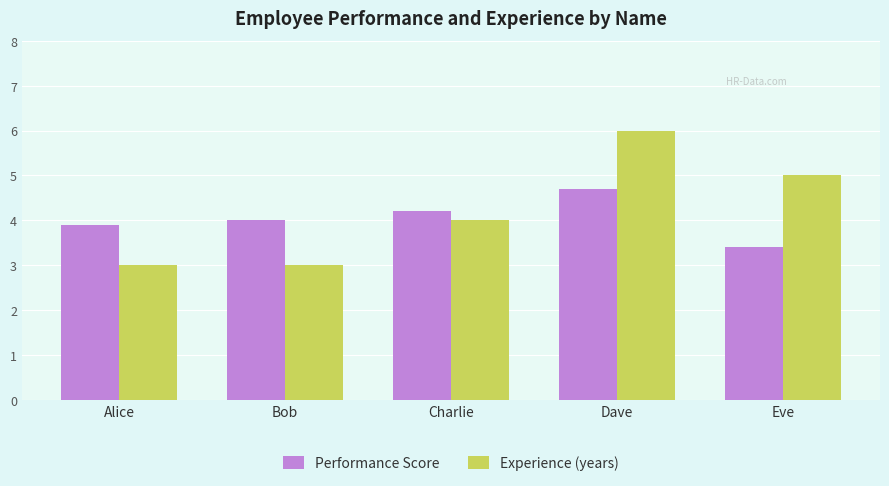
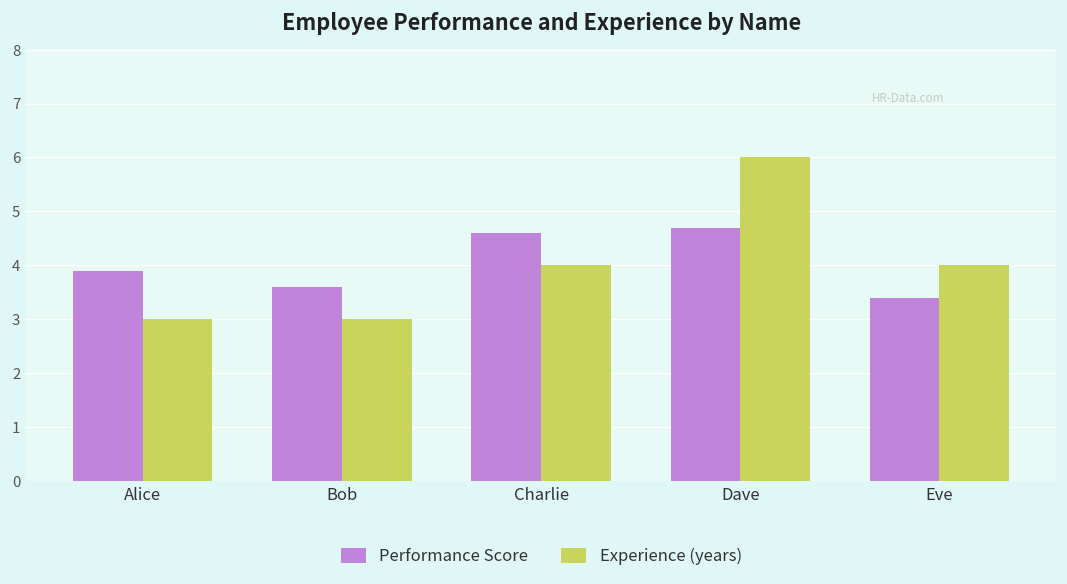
Performance Score, Bob: 4.0 -> 3.6
Performance Score, Charlie: 4.2 -> 4.6
Experience (years), Eve: 5 -> 4
